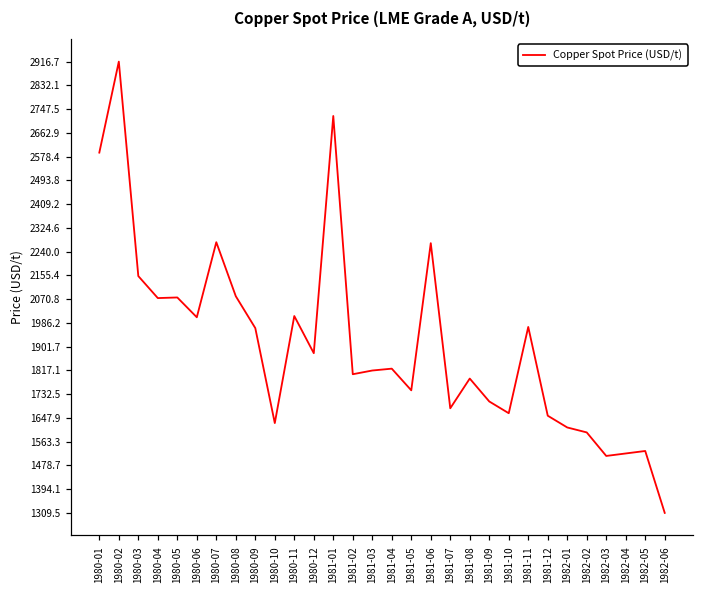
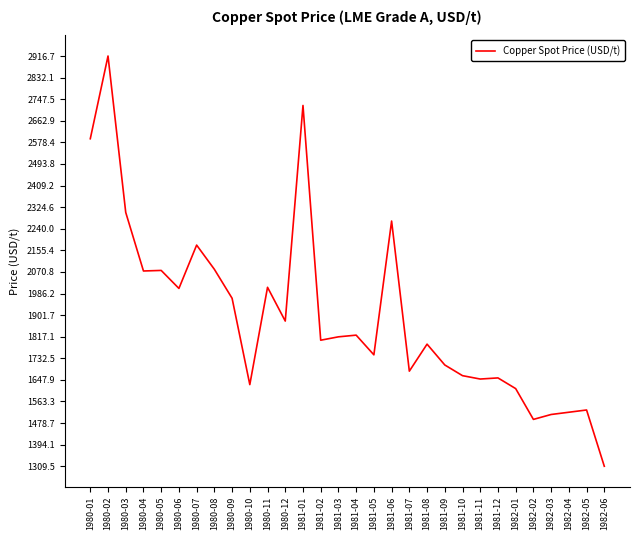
1980-03: 2150 -> 2300
1980-07: 2270 -> 2180
1981-11: 1970 -> 1650
1982-02: 1600 -> 1490
